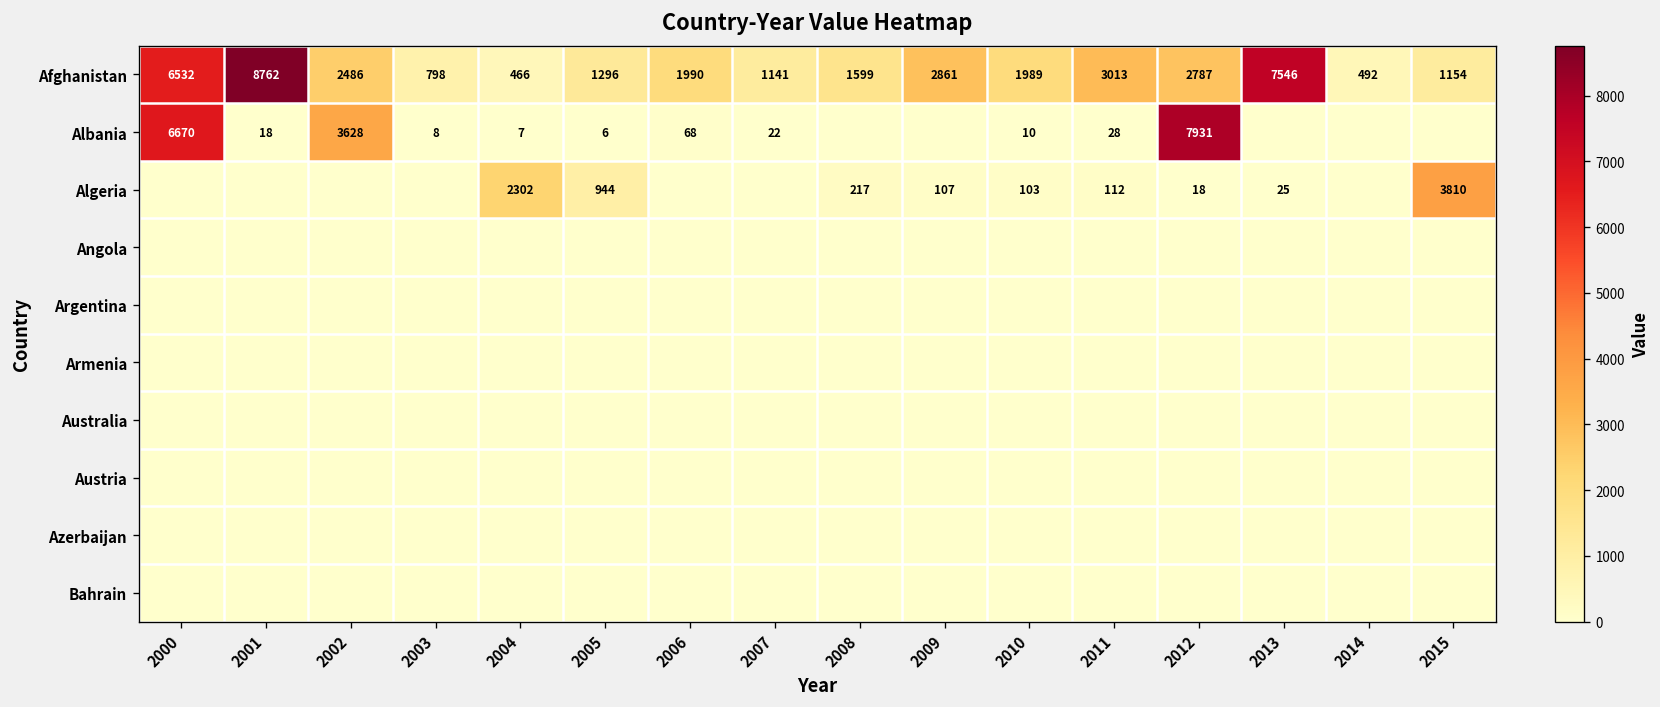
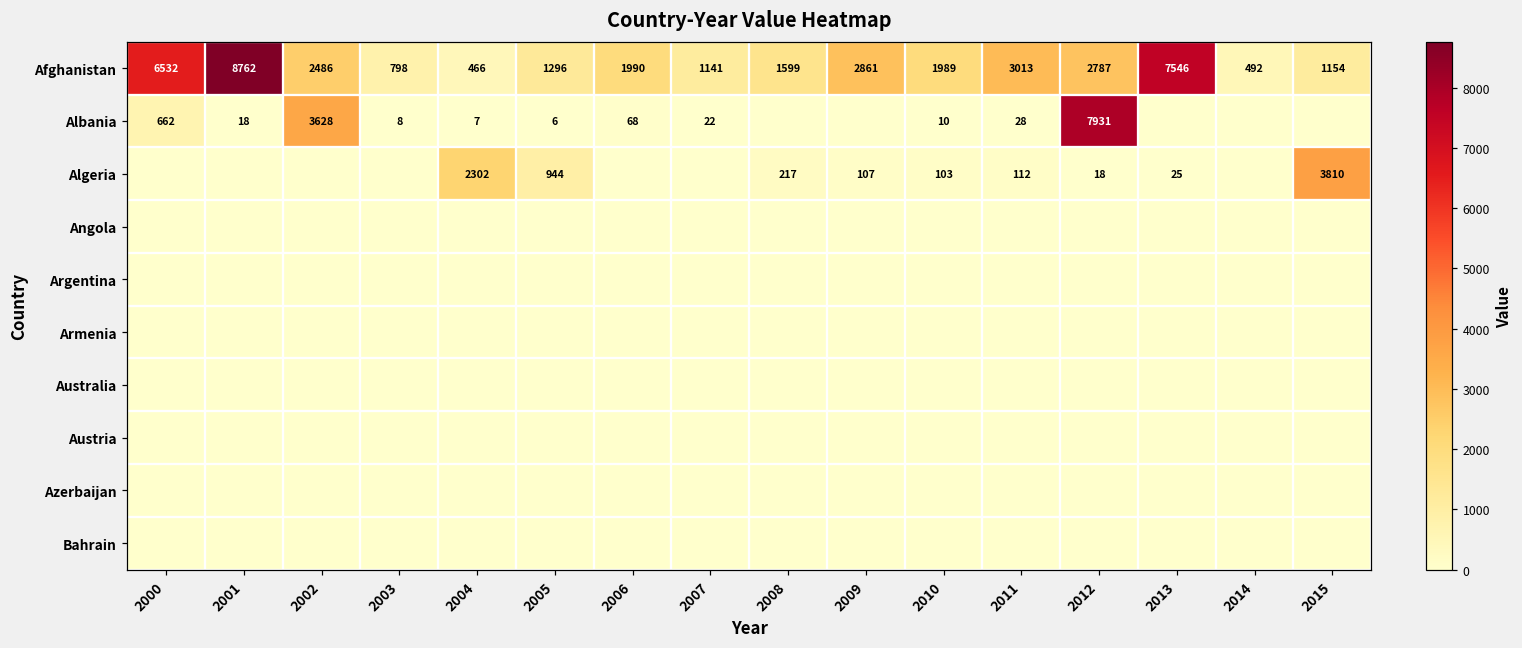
Albania, 2000: 6670 -> 662
